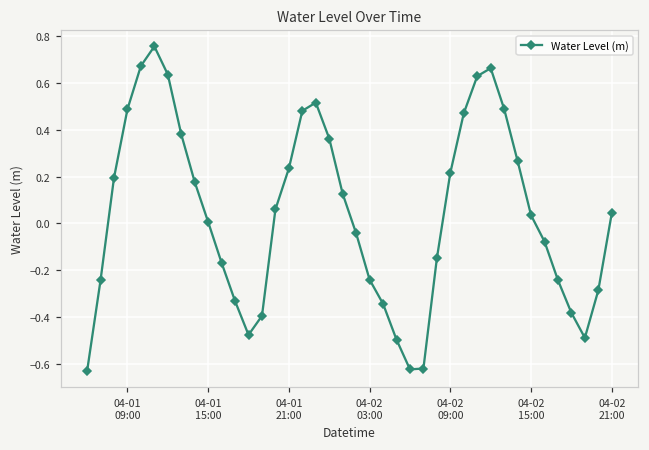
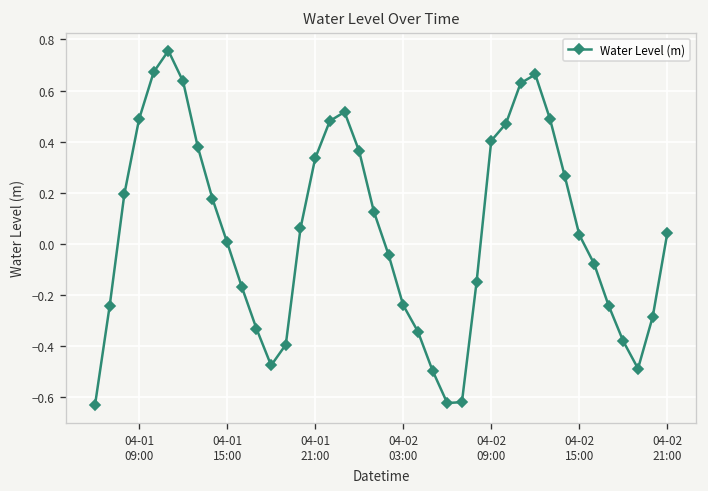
04-01 21:00: 0.24 -> 0.33
04-02 09:00: 0.22 -> 0.40
